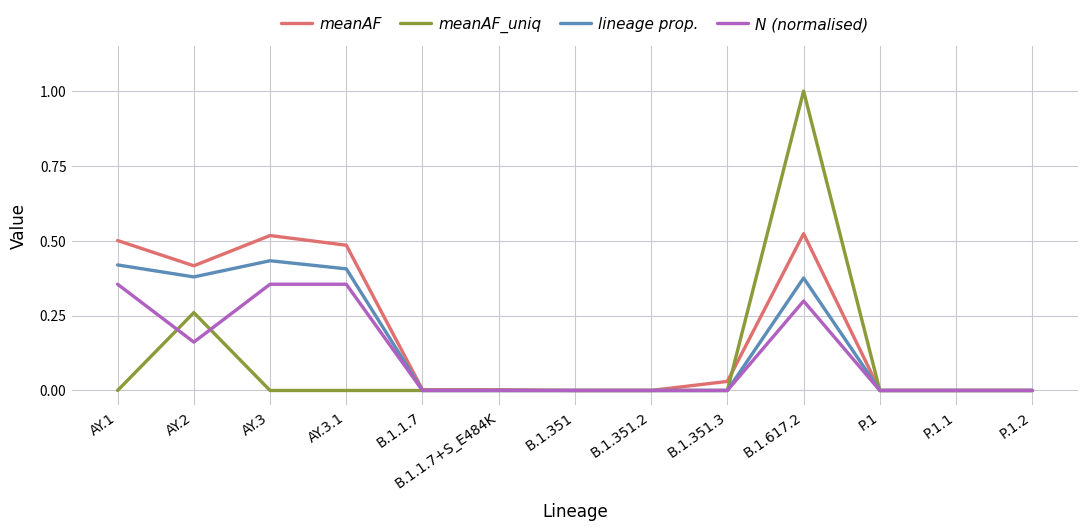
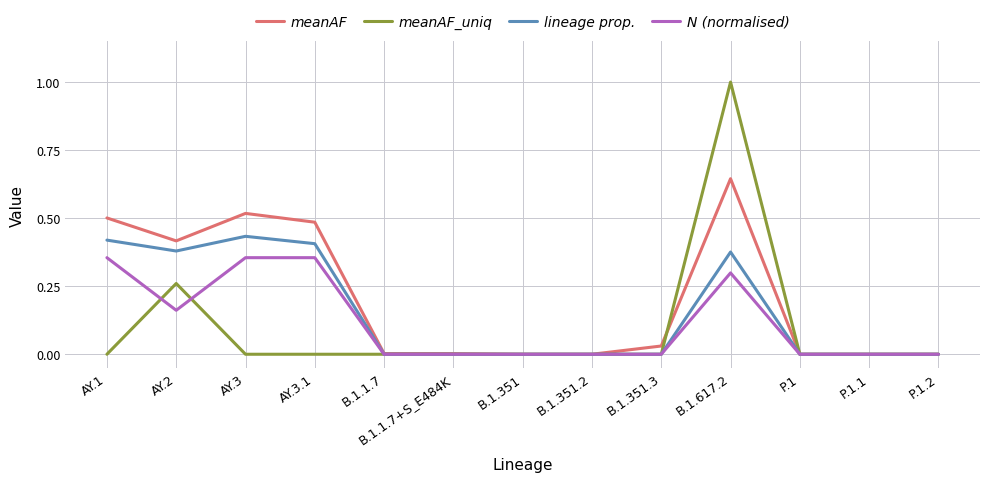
meanAF, B.1.617.2: 0.52 -> 0.64
